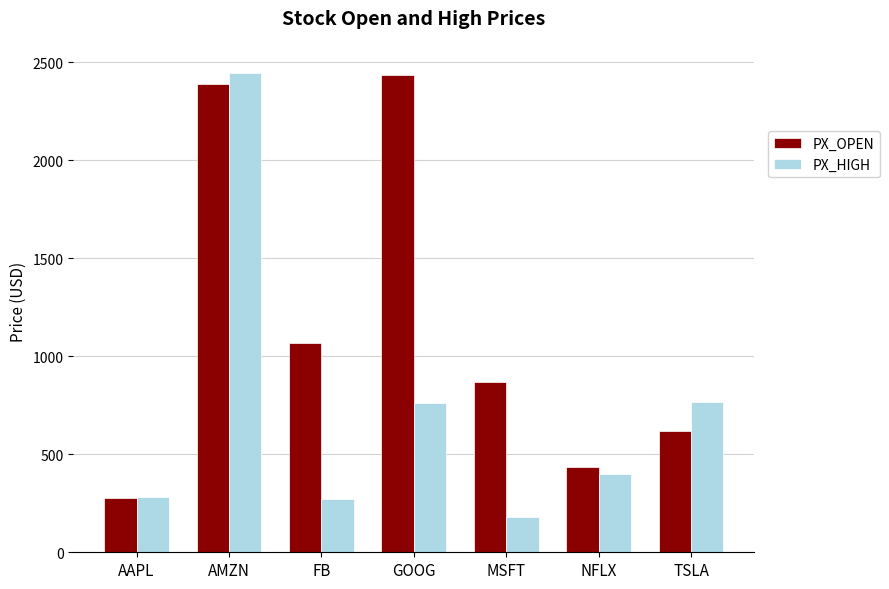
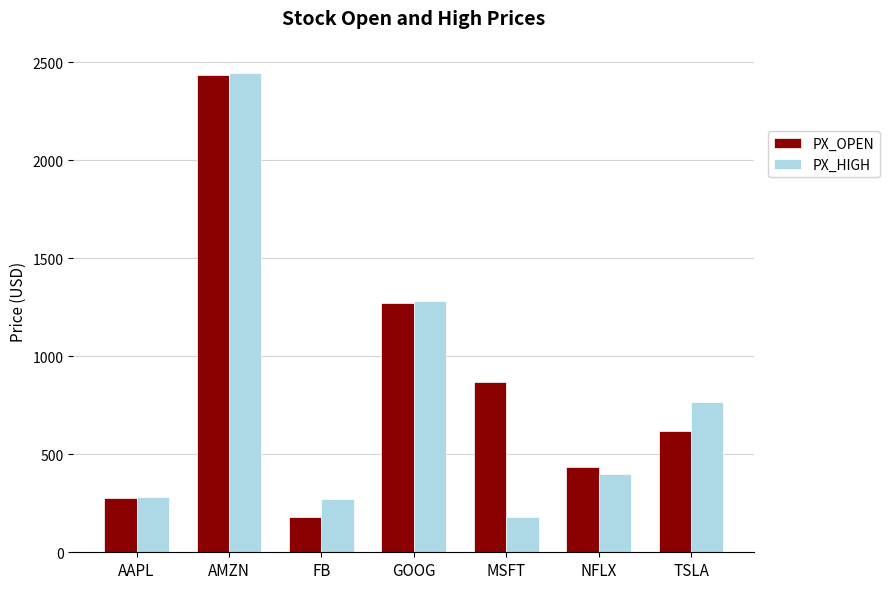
PX_OPEN, AMZN: 2390 -> 2430
PX_OPEN, FB: 1070 -> 180
PX_OPEN, GOOG: 2430 -> 1270
PX_HIGH, GOOG: 760 -> 1280
